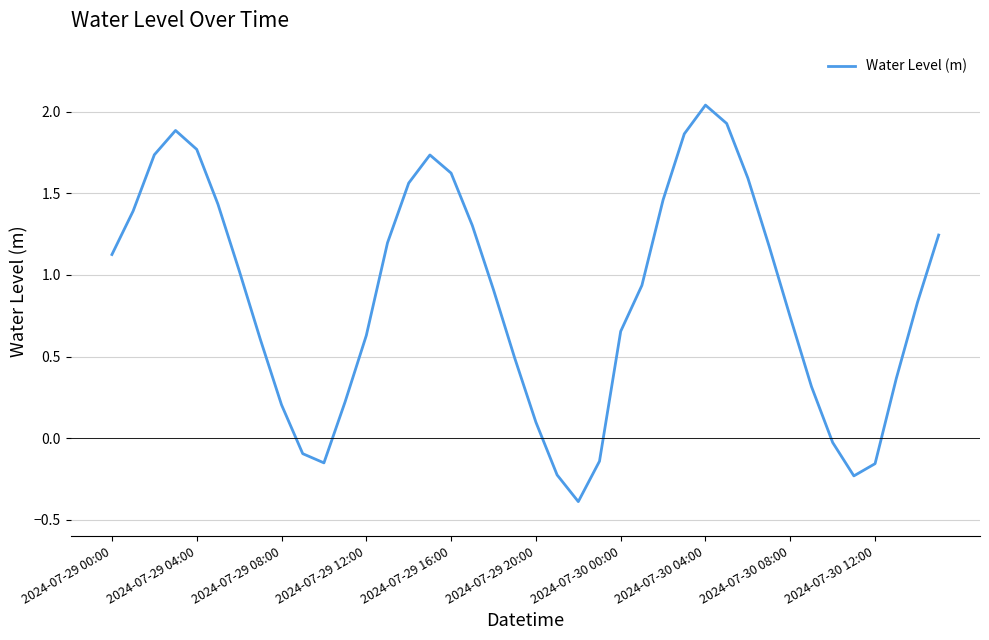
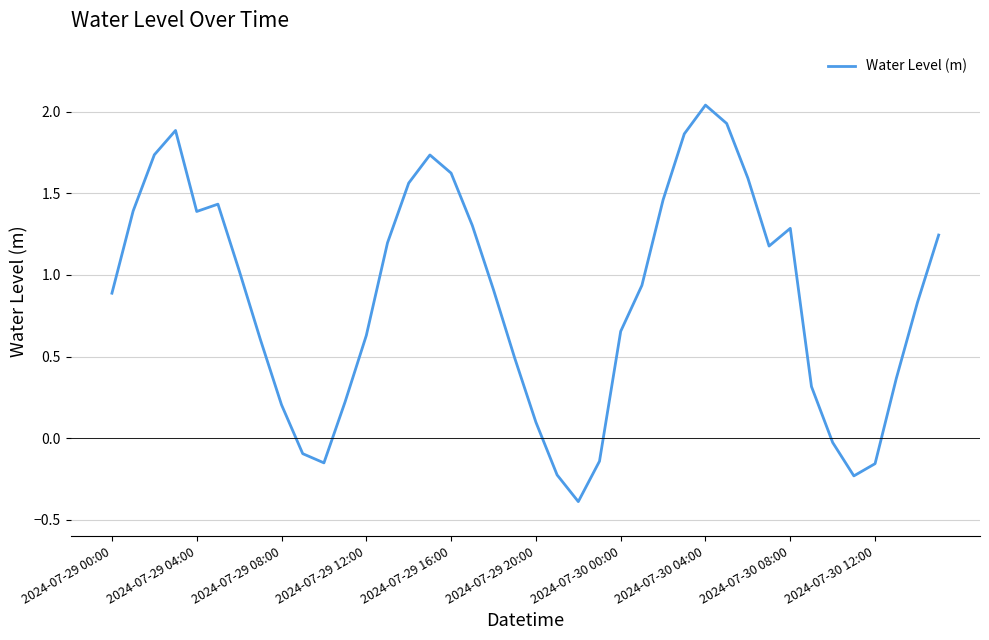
2024-07-29 00:00: 1.13 -> 0.89
2024-07-29 04:00: 1.77 -> 1.39
2024-07-30 08:00: 0.74 -> 1.29
